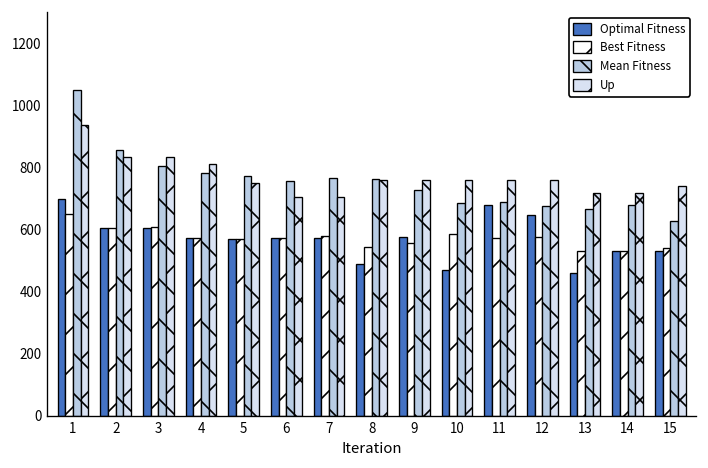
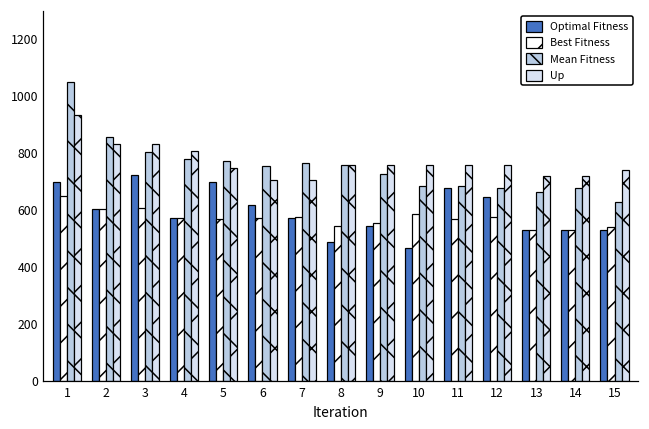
Optimal Fitness, 3: 600 -> 730
Optimal Fitness, 5: 570 -> 700
Optimal Fitness, 6: 570 -> 620
Optimal Fitness, 9: 580 -> 540
Optimal Fitness, 13: 460 -> 530
